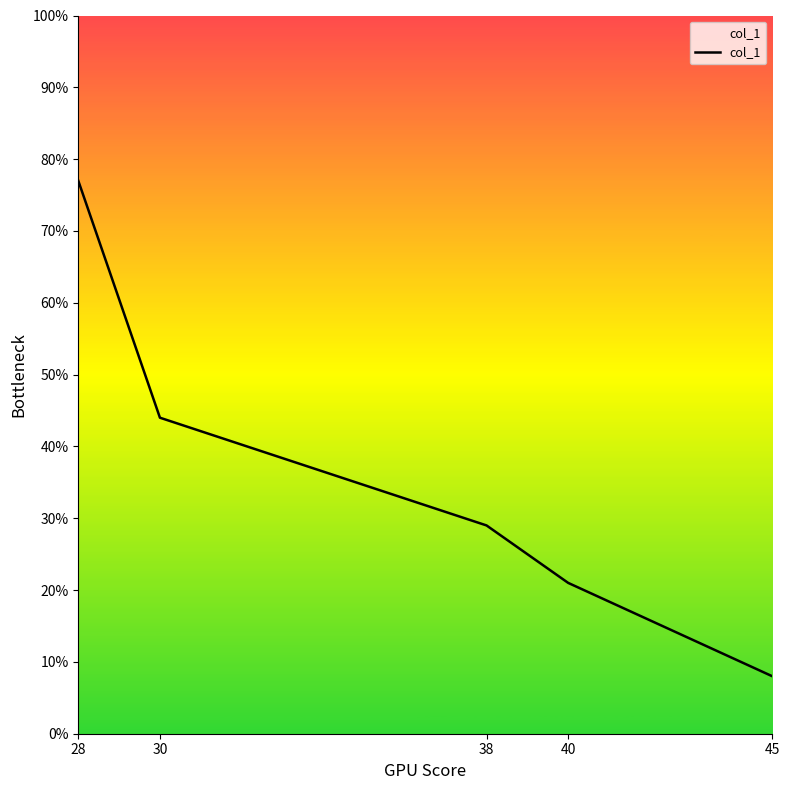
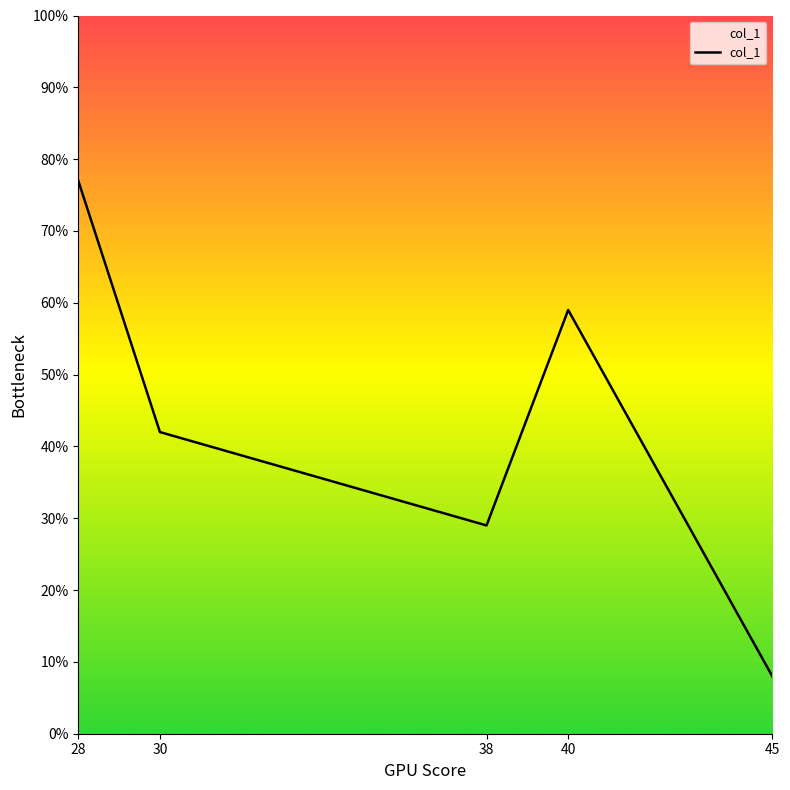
30: 44% -> 42%
40: 21% -> 59%
